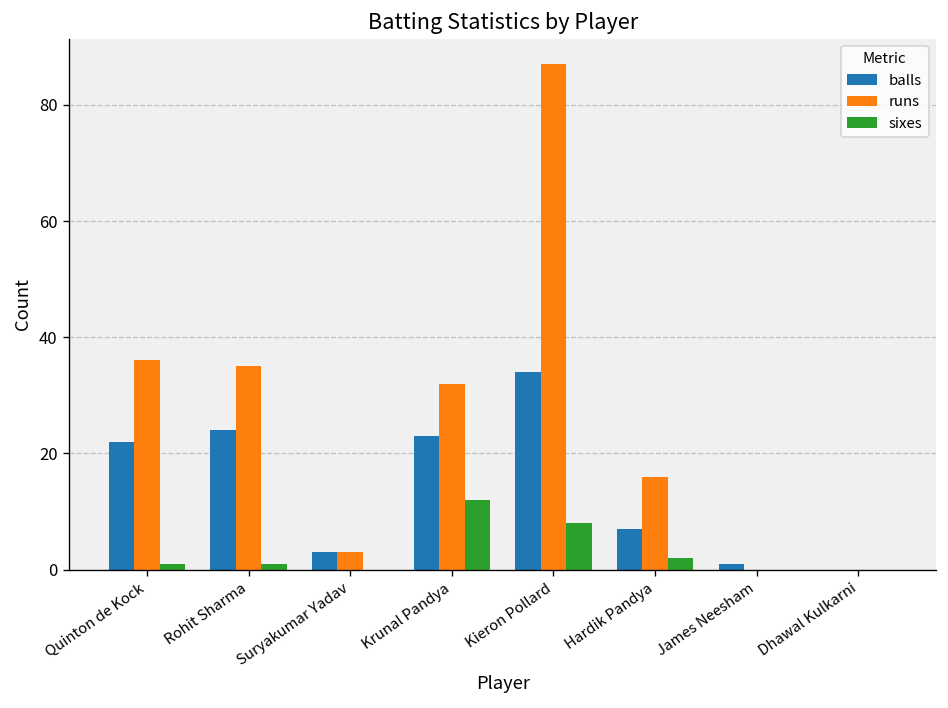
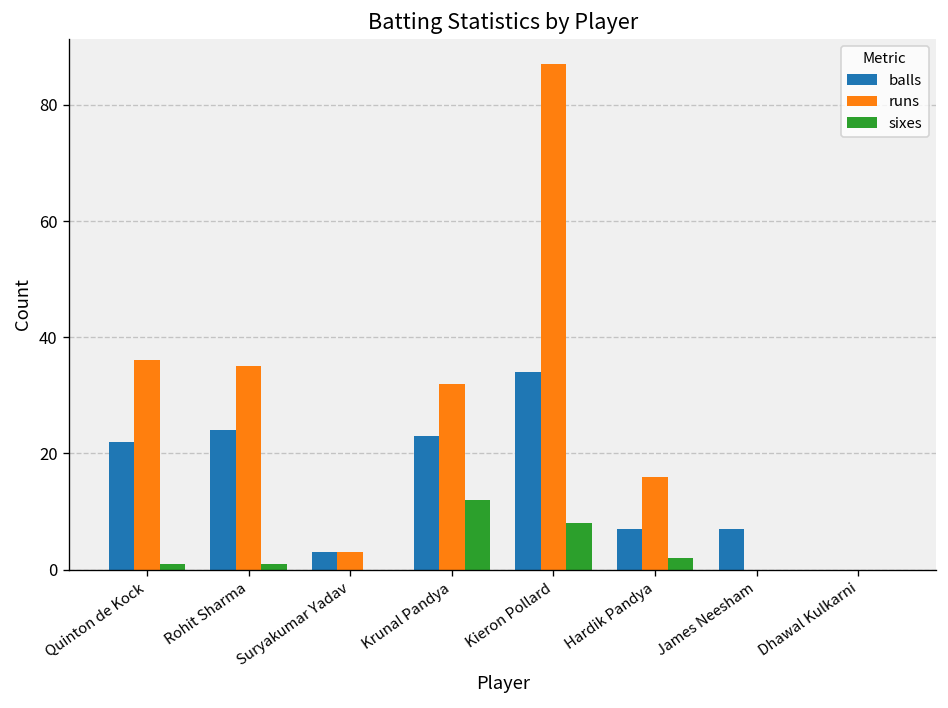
balls, James Neesham: 1 -> 7
